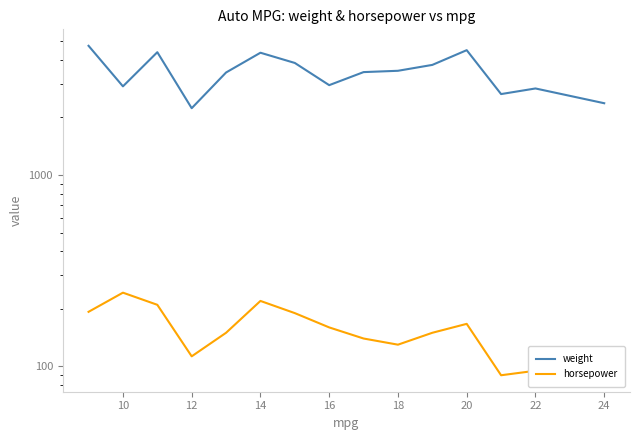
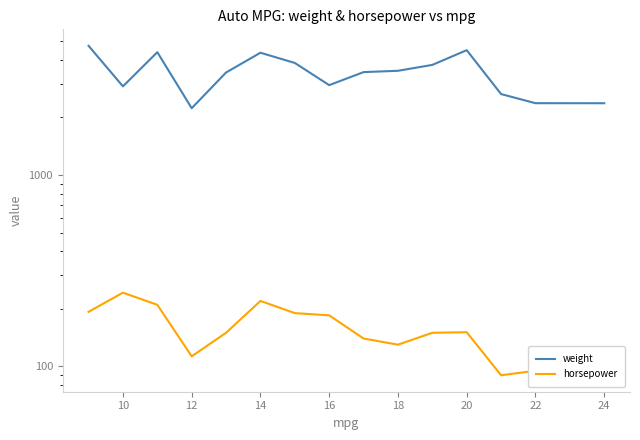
horsepower, 16: 160 -> 190
horsepower, 20: 170 -> 150
weight, 22: 2800 -> 2400
